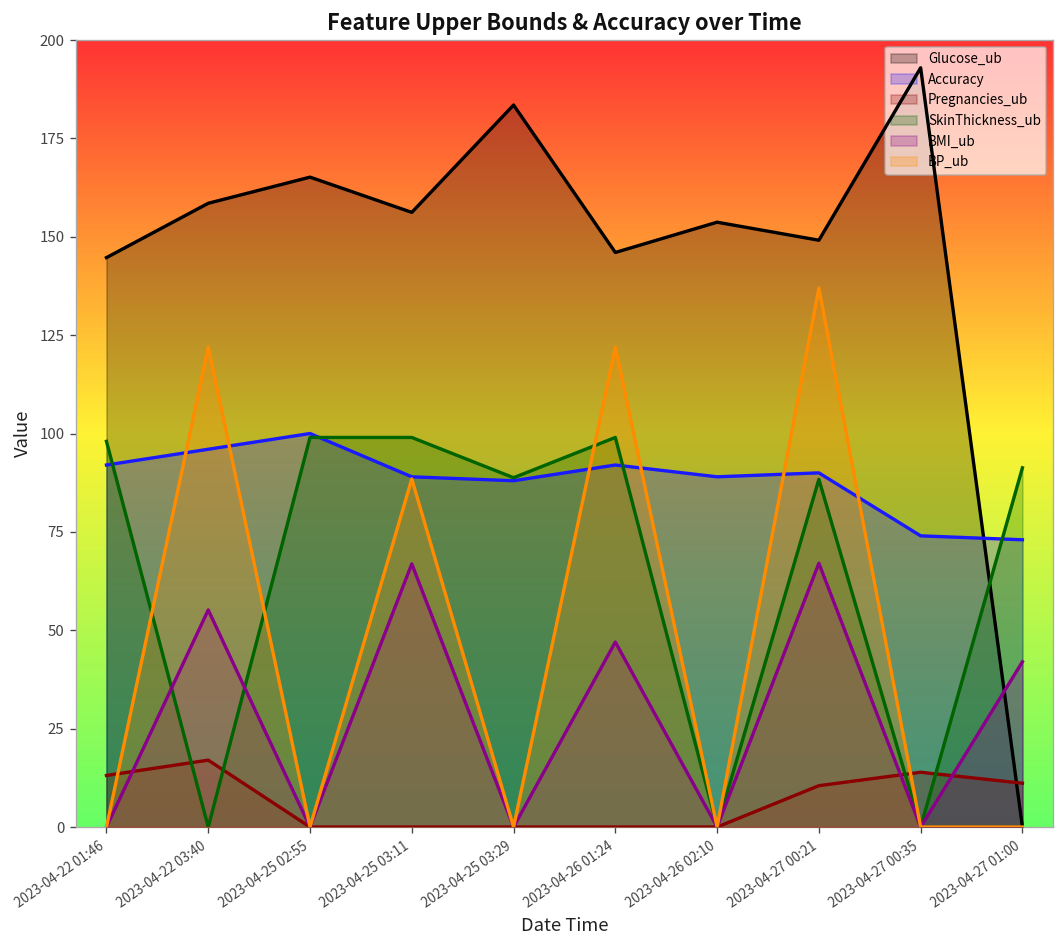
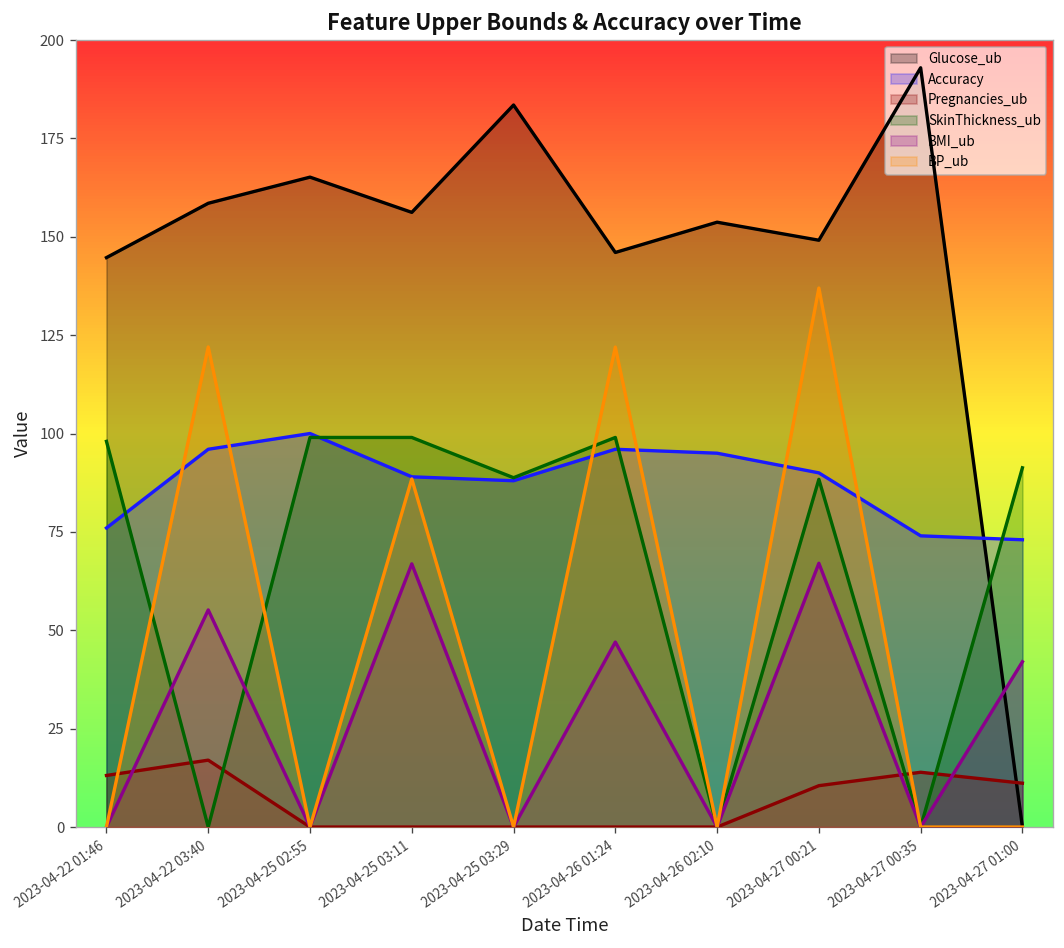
Accuracy, 2023-04-22 01:46: 92 -> 76
Accuracy, 2023-04-26 01:24: 92 -> 96
Accuracy, 2023-04-26 02:10: 89 -> 95
